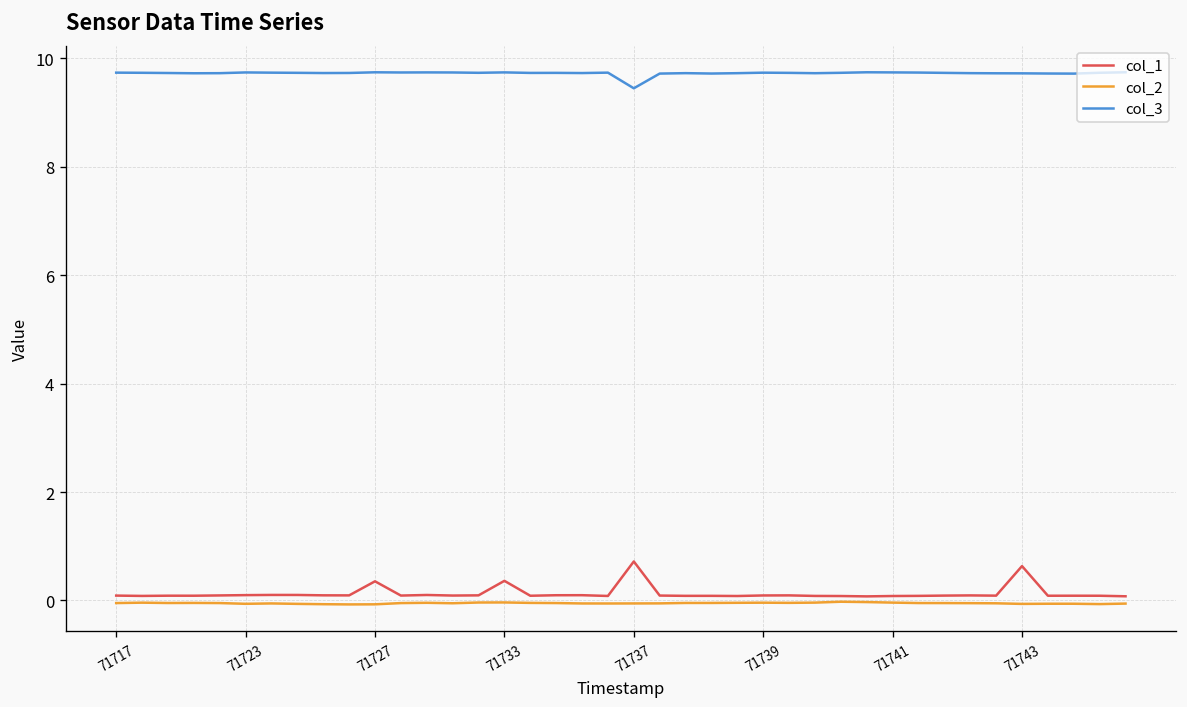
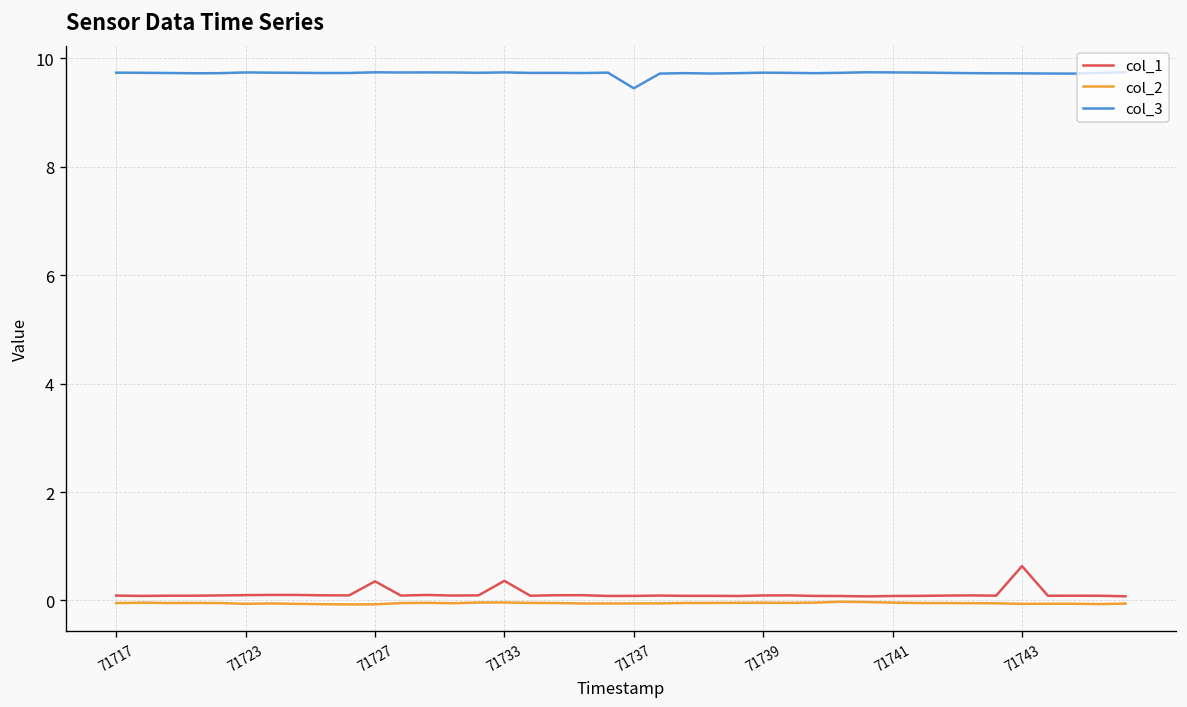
col_1, 71737: 0.7 -> 0.1
